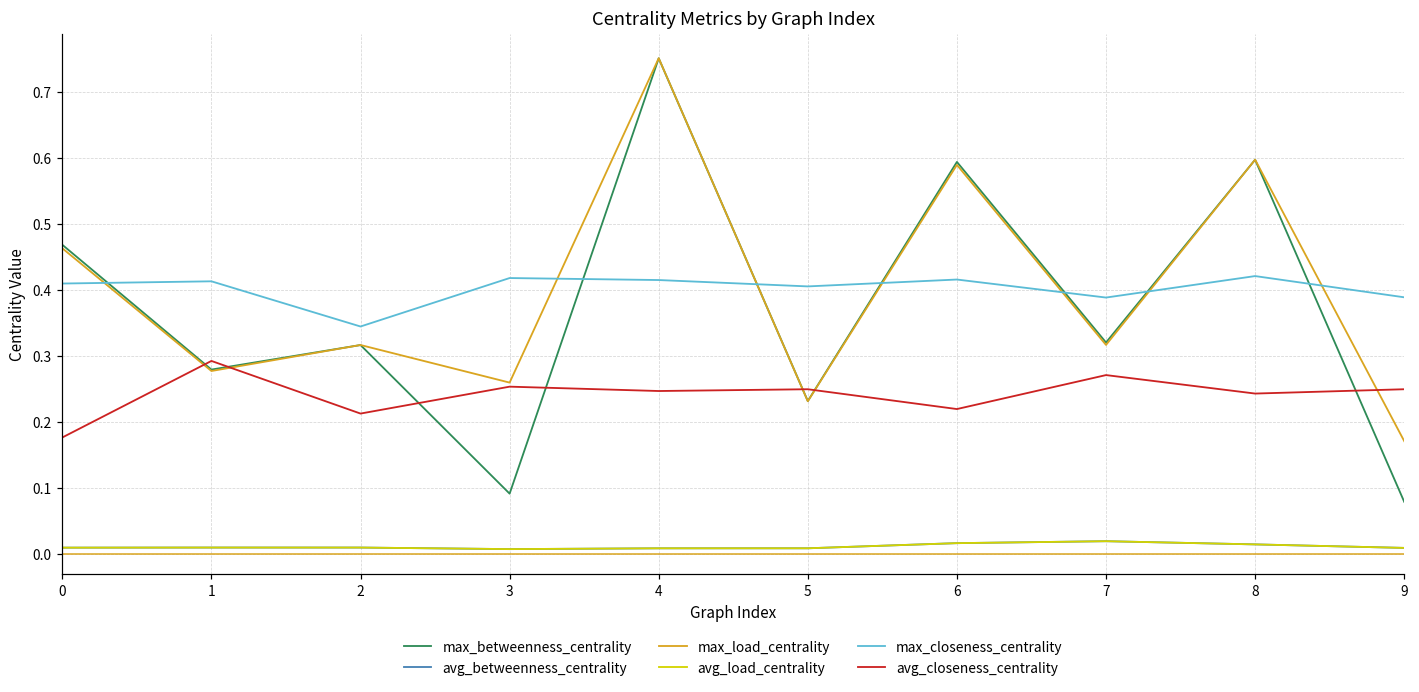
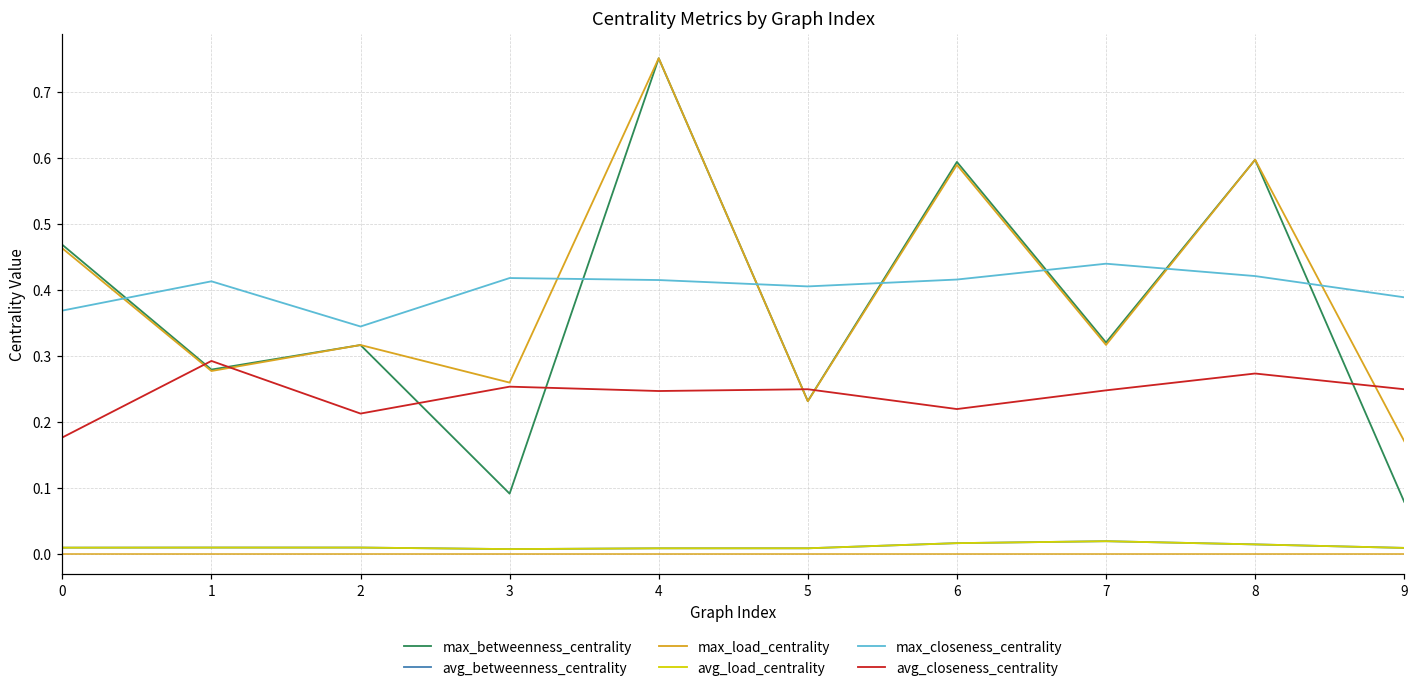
max_closeness_centrality, 0: 0.41 -> 0.37
max_closeness_centrality, 7: 0.39 -> 0.44
avg_closeness_centrality, 7: 0.27 -> 0.25
avg_closeness_centrality, 8: 0.24 -> 0.27
